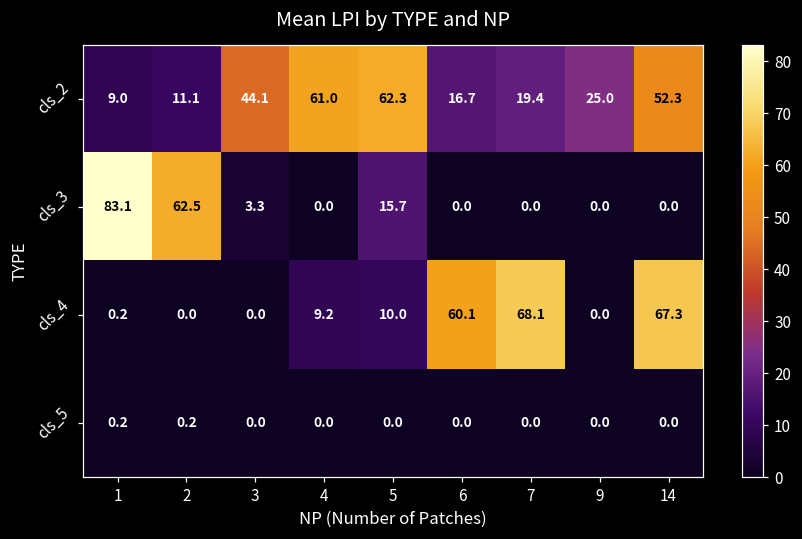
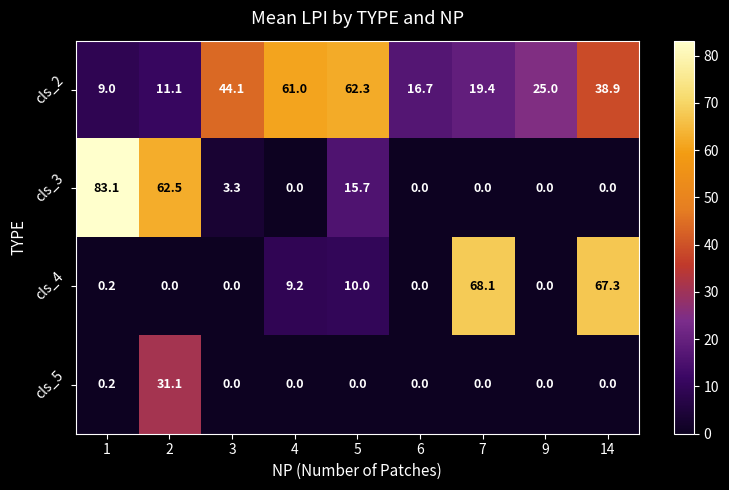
cls_2, 14: 52.3 -> 38.9
cls_4, 6: 60.1 -> 0.0
cls_5, 2: 0.2 -> 31.1
